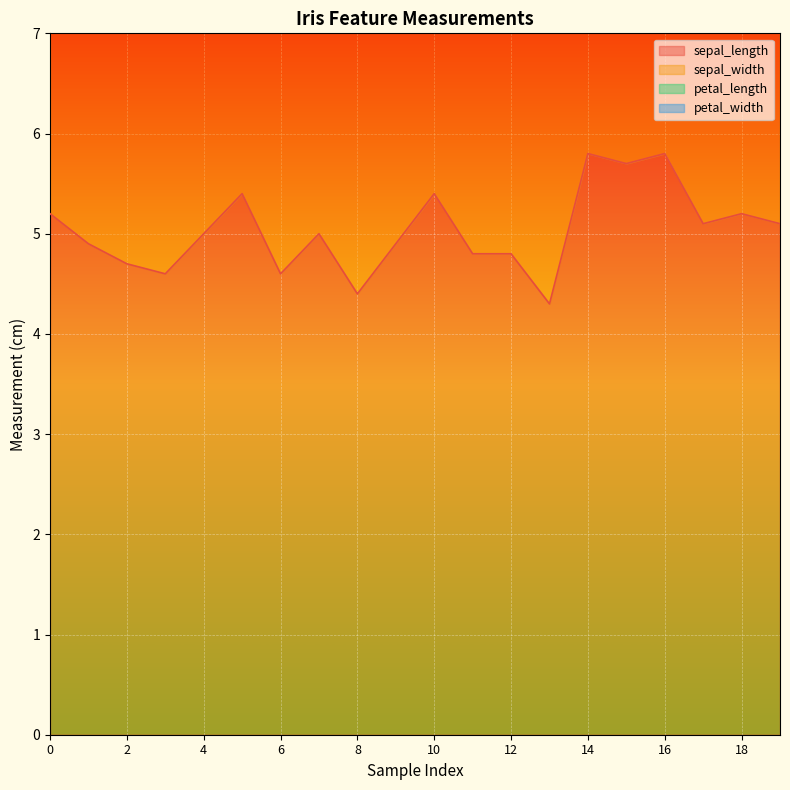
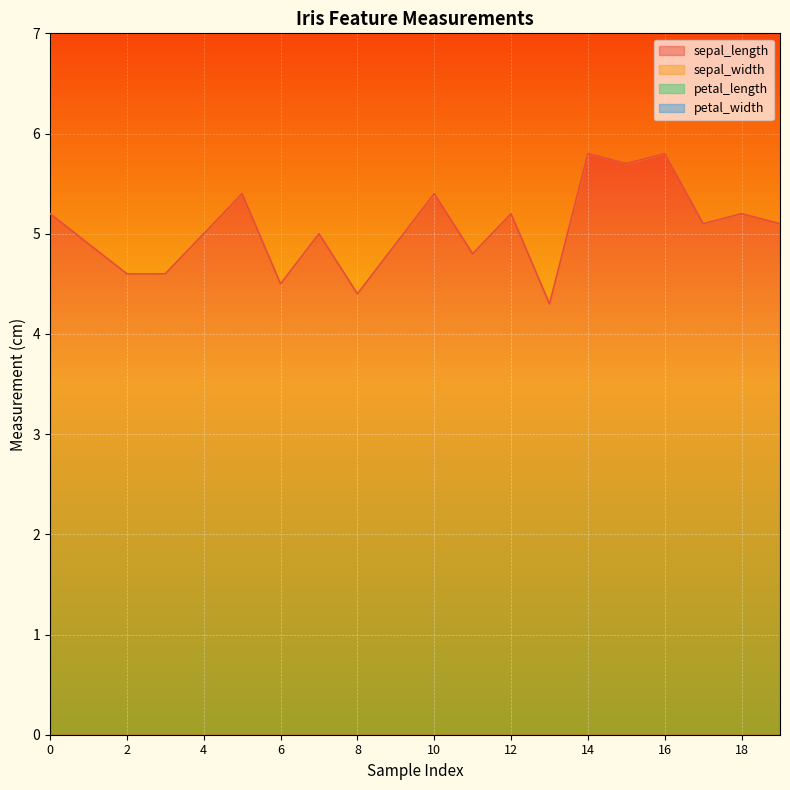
sepal_length, 2: 4.7 -> 4.6
sepal_length, 6: 4.6 -> 4.5
sepal_length, 12: 4.8 -> 5.2
